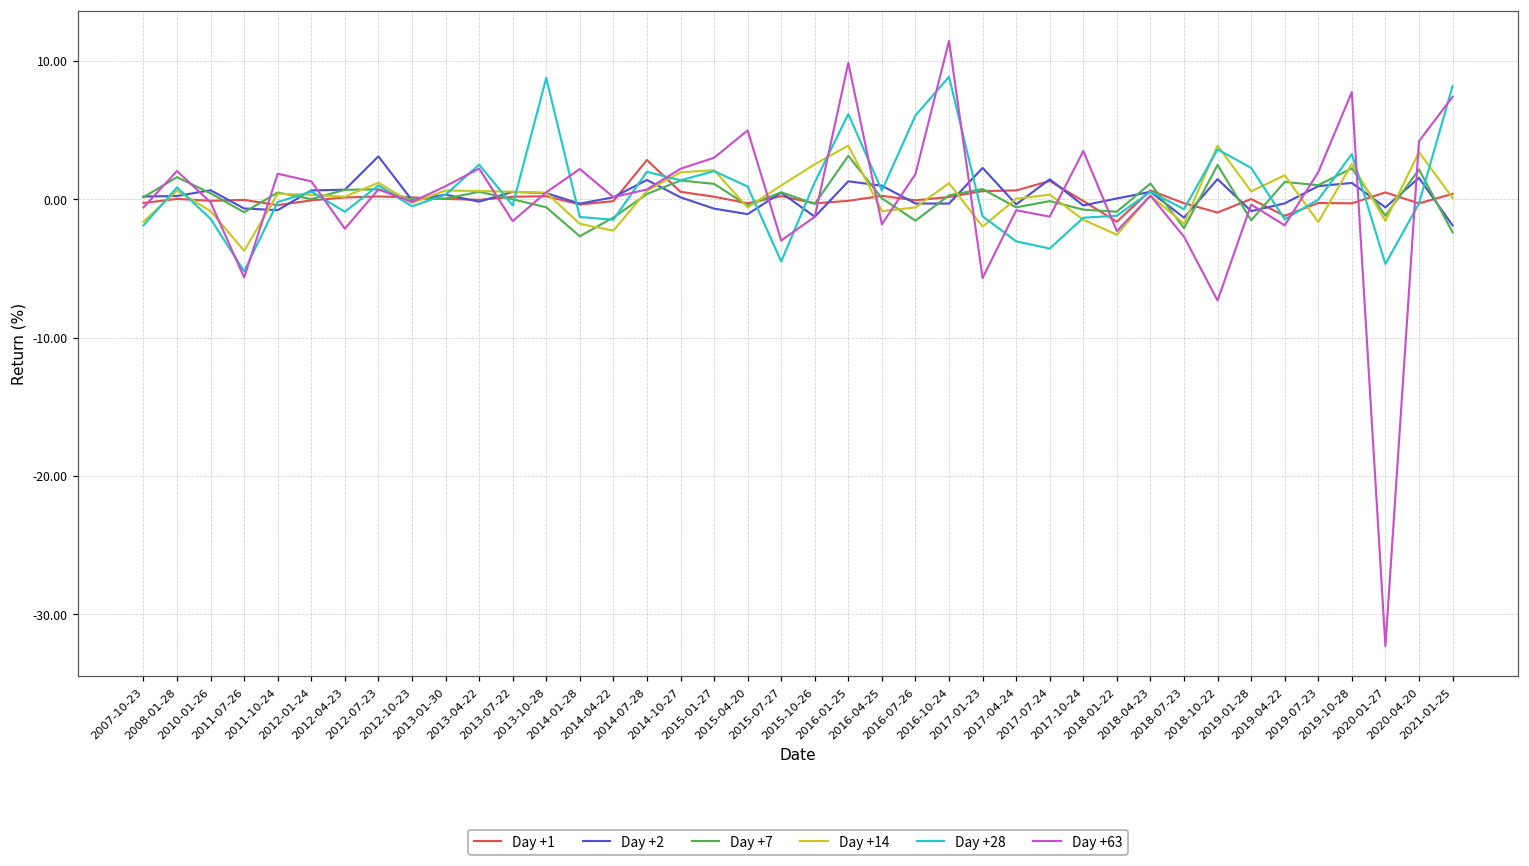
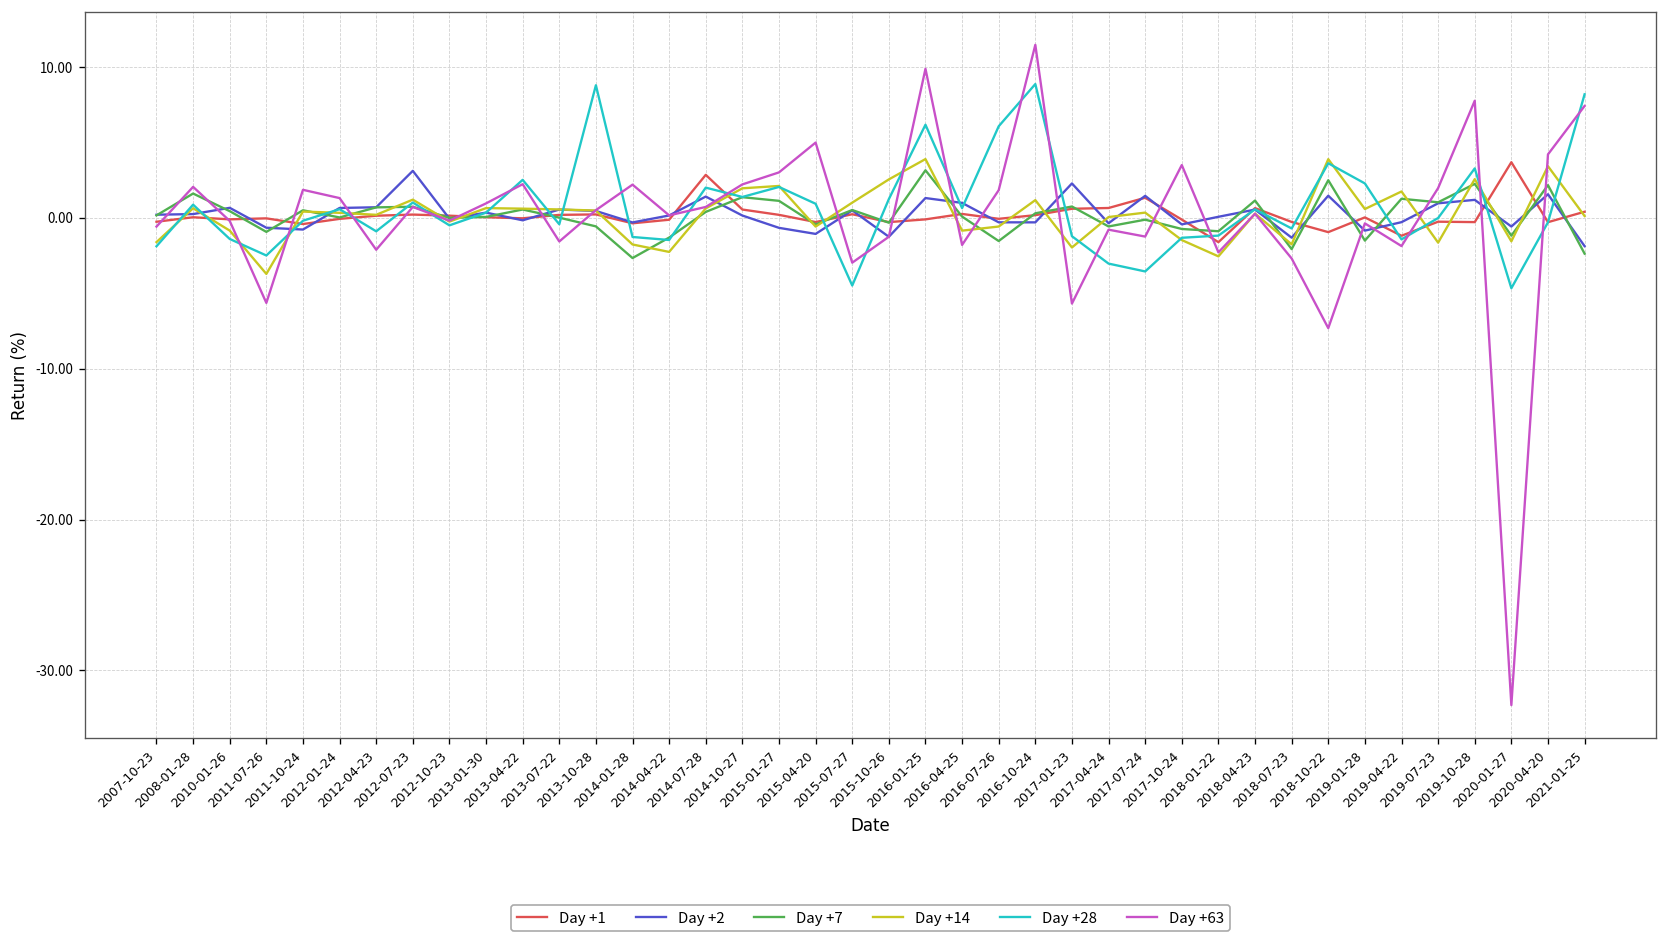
Day +28, 2011-07-26: -5.2 -> -2.5
Day +1, 2020-01-27: 0.5 -> 3.7
